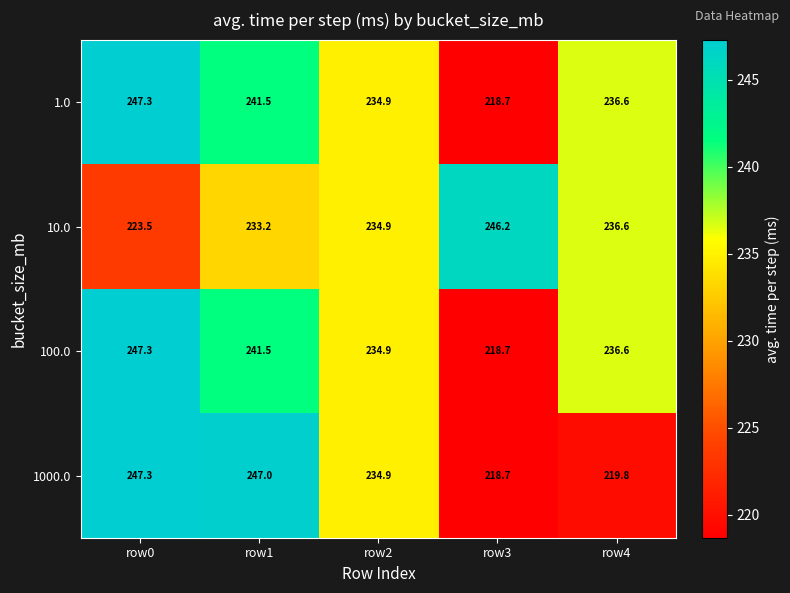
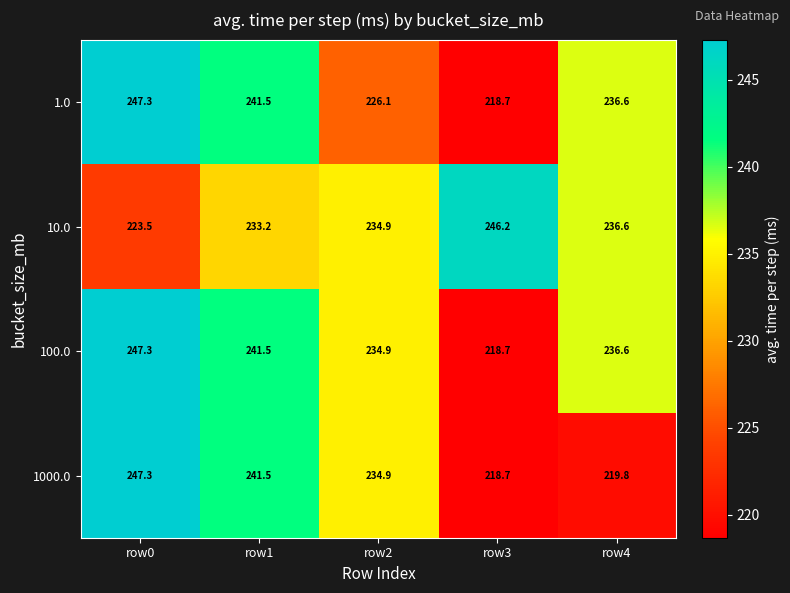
1.0, row2: 234.9 -> 226.1
1000.0, row1: 247.0 -> 241.5
